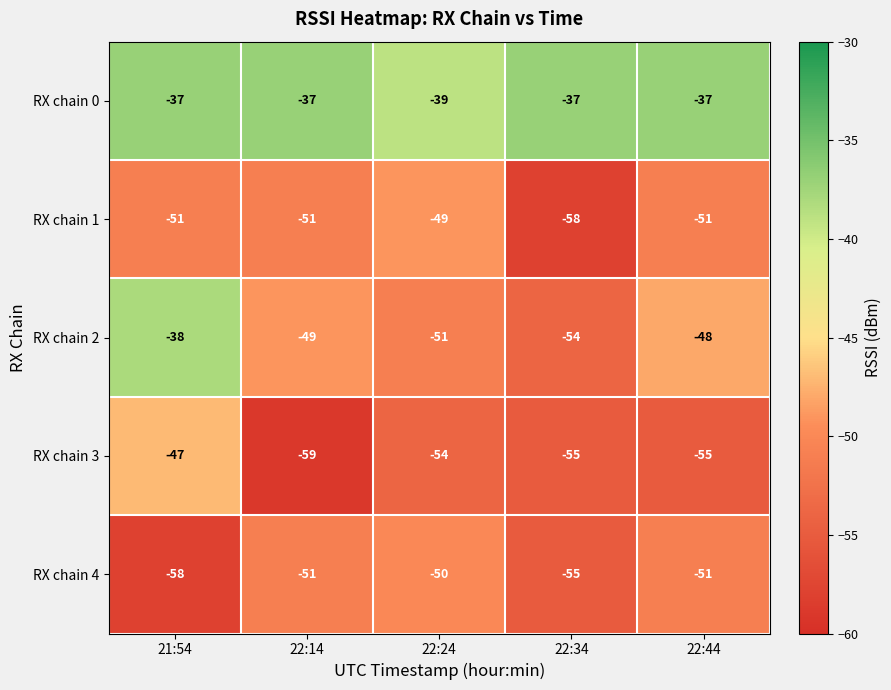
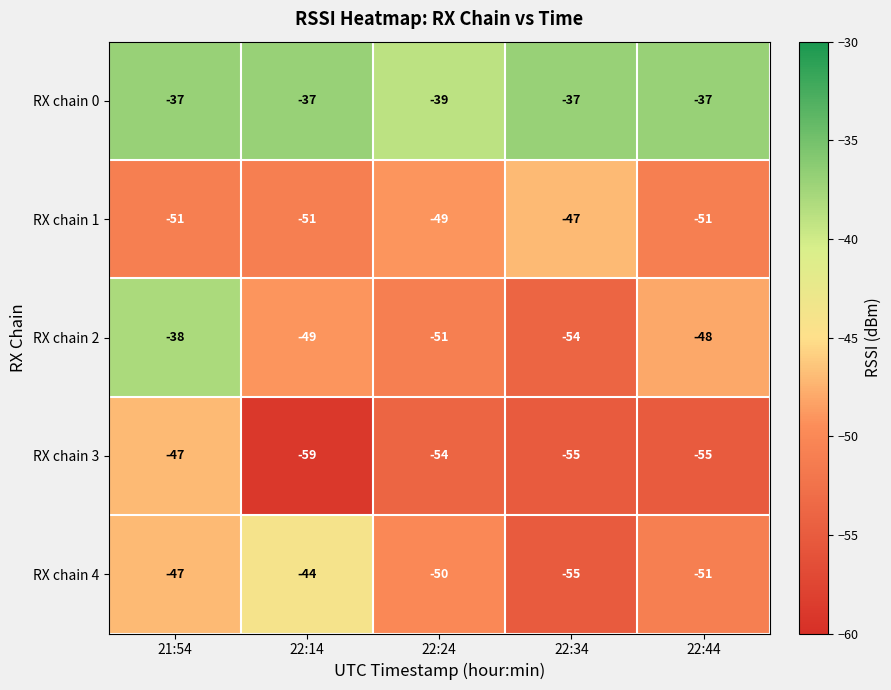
RX chain 1, 22:34: -58 -> -47
RX chain 4, 21:54: -58 -> -47
RX chain 4, 22:14: -51 -> -44
